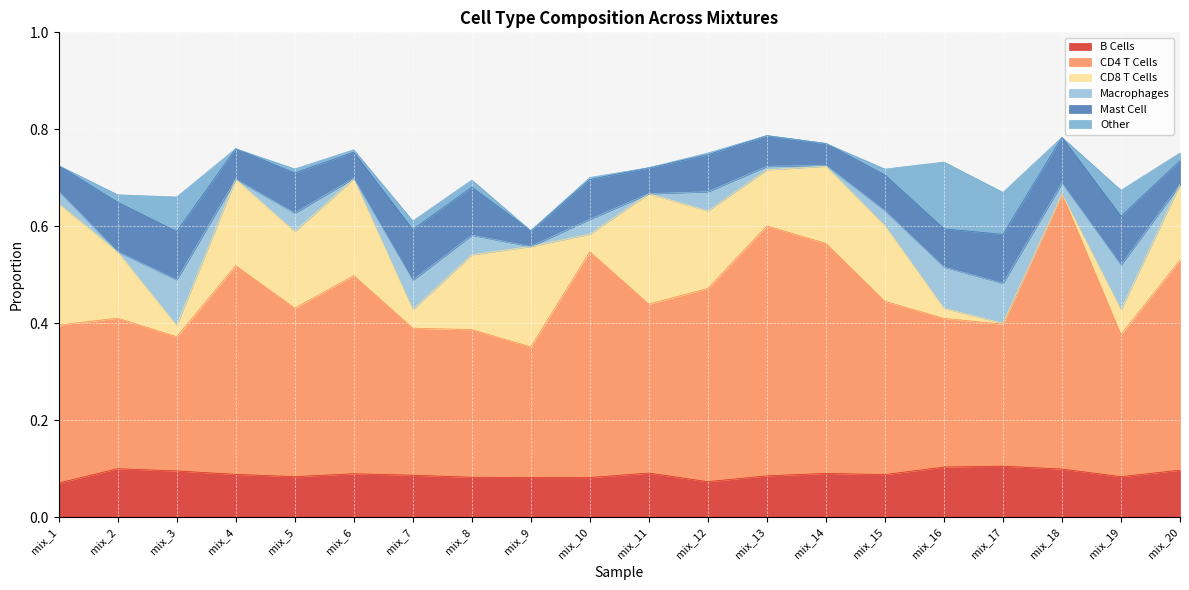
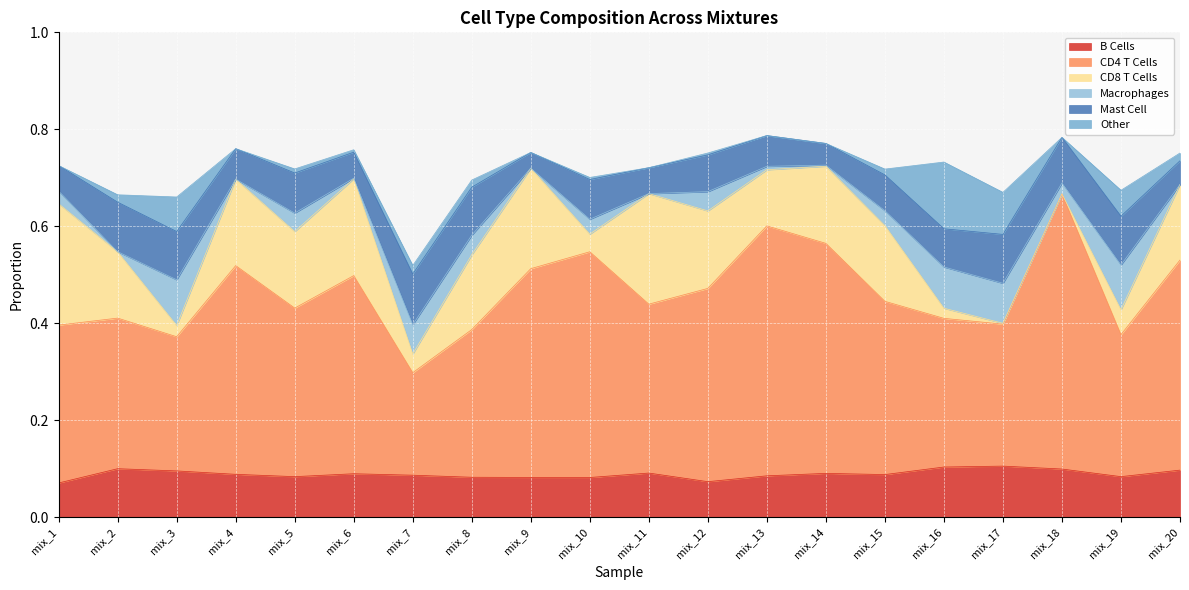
CD4 T Cells, mix_7: 0.30 -> 0.21
CD4 T Cells, mix_9: 0.27 -> 0.43
